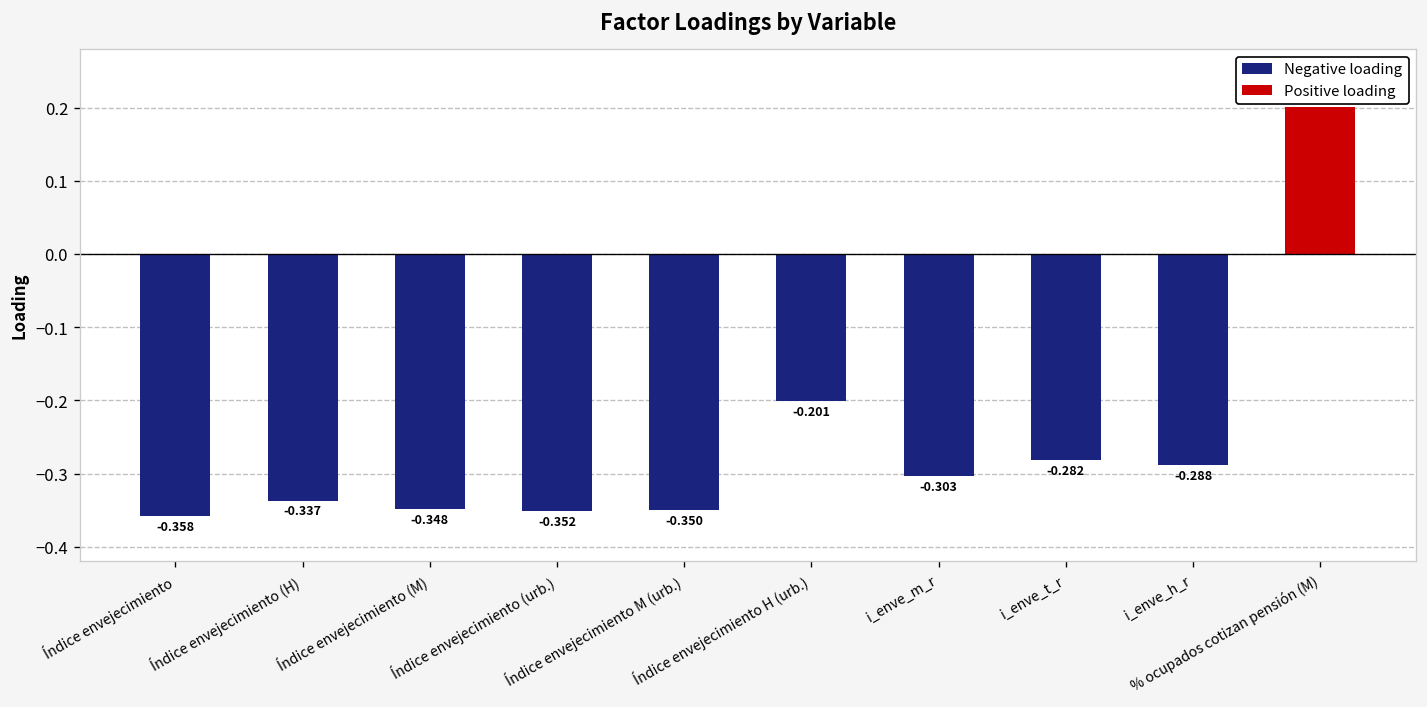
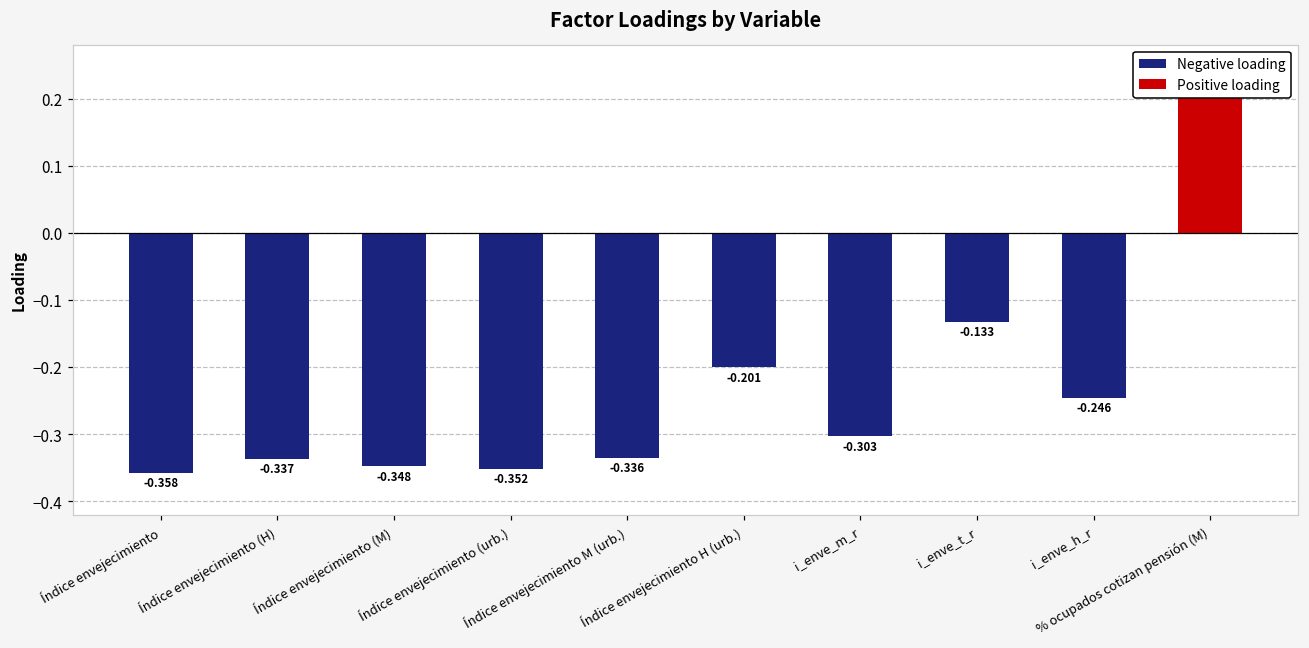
Índice envejecimiento M (urb.): -0.350 -> -0.336
i_enve_t_r: -0.282 -> -0.133
i_enve_h_r: -0.288 -> -0.246
